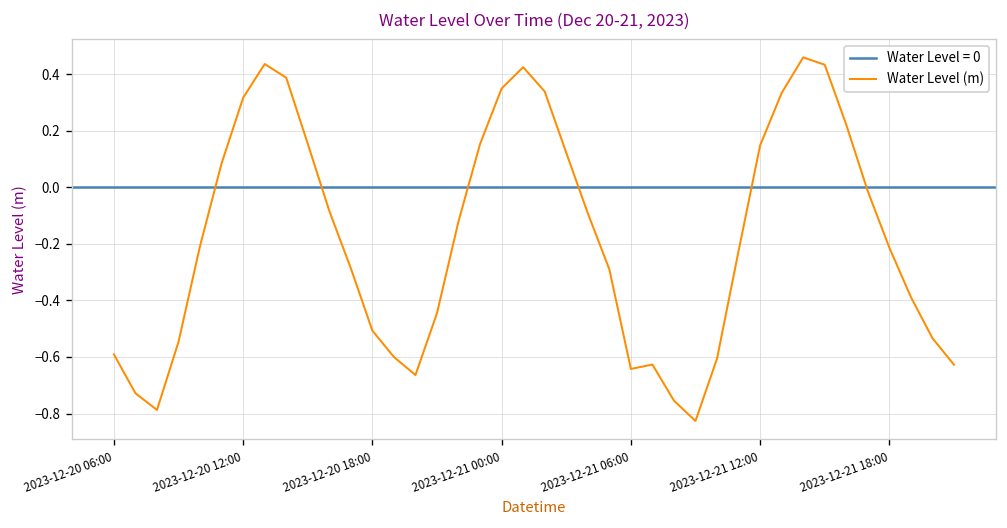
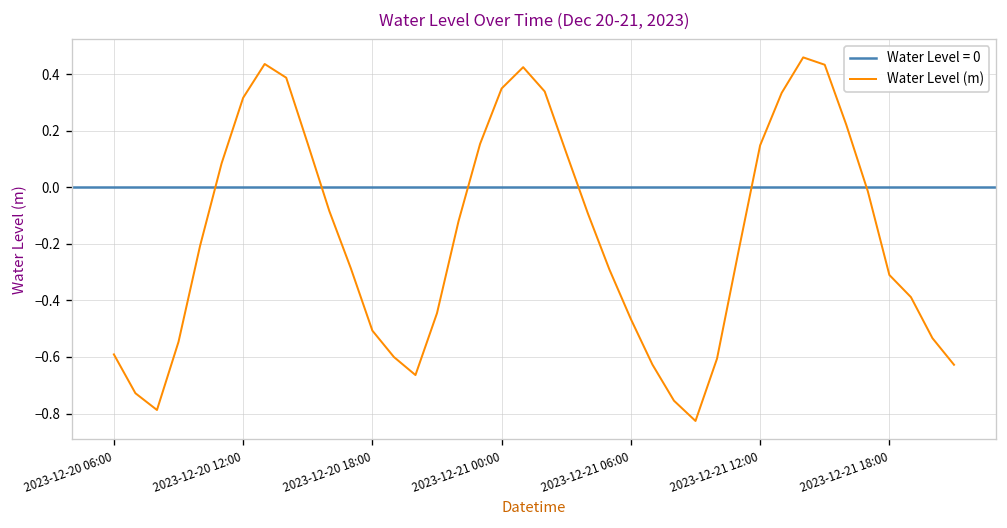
2023-12-21 06:00: -0.64 -> -0.47
2023-12-21 18:00: -0.21 -> -0.31
